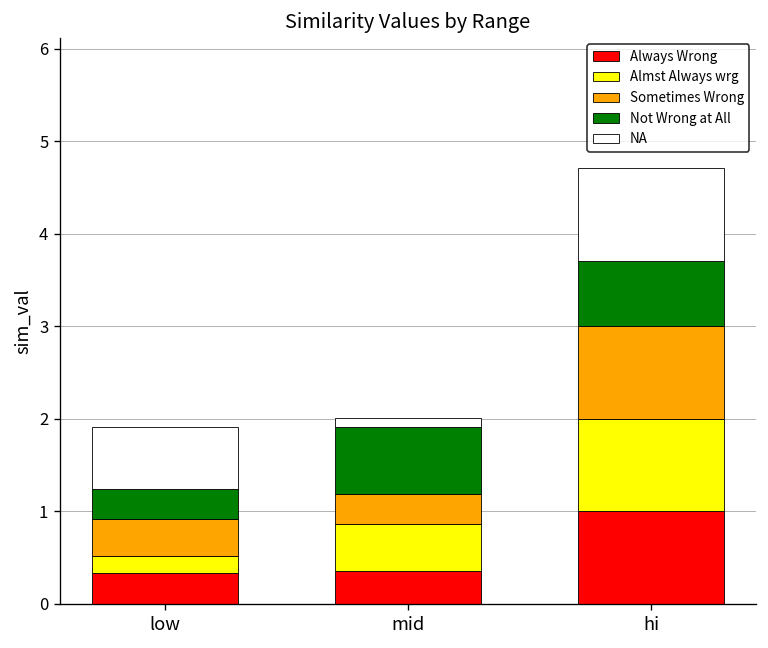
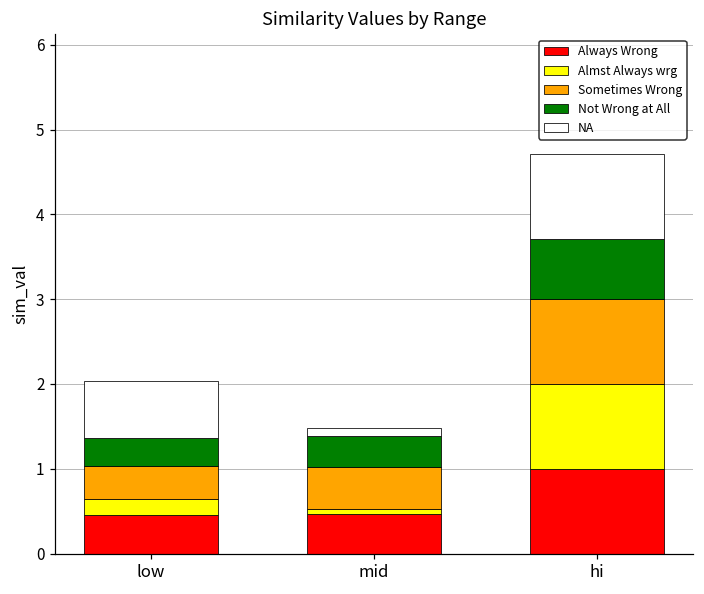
Always Wrong, low: 0.3 -> 0.5
Always Wrong, mid: 0.4 -> 0.5
Almst Always wrg, mid: 0.5 -> 0.1
Sometimes Wrong, mid: 0.3 -> 0.5
Not Wrong at All, mid: 0.7 -> 0.4
